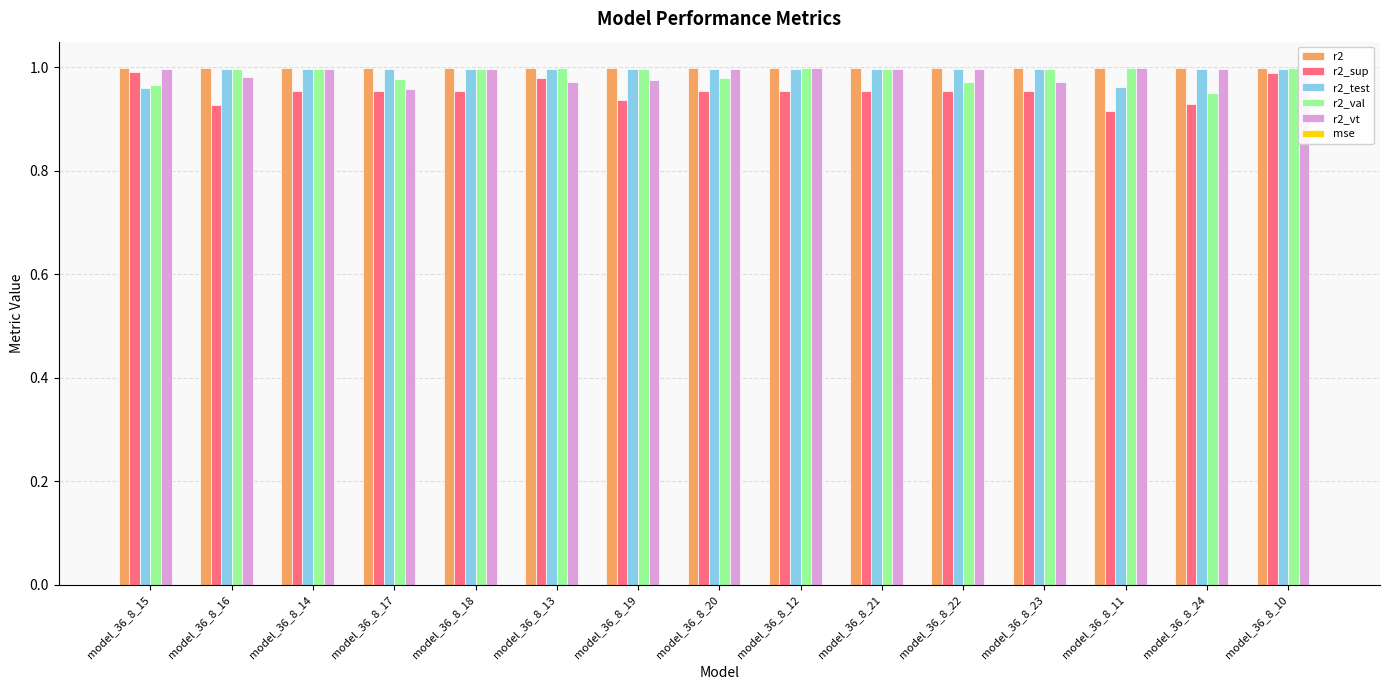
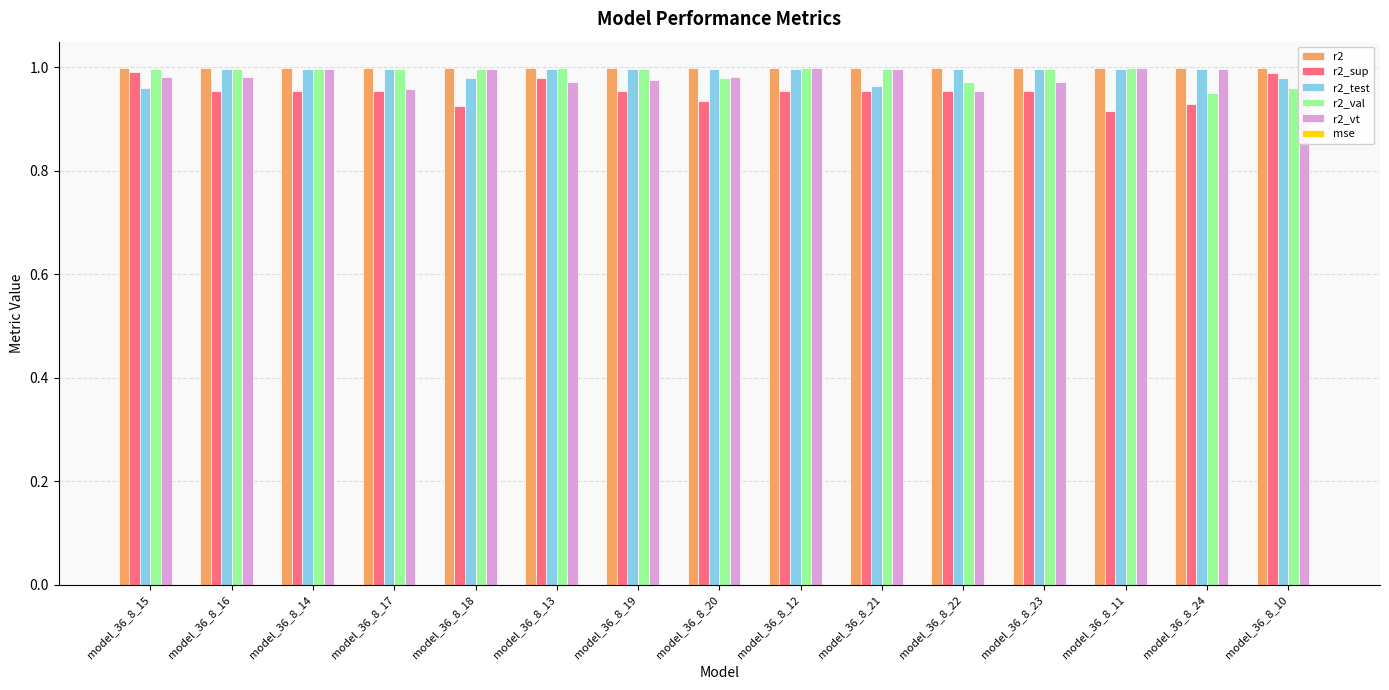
r2_val, model_36_8_15: 0.96 -> 1.00
r2_vt, model_36_8_15: 1.00 -> 0.98
r2_sup, model_36_8_16: 0.93 -> 0.95
r2_val, model_36_8_17: 0.98 -> 1.00
r2_sup, model_36_8_18: 0.95 -> 0.93
r2_test, model_36_8_18: 1.00 -> 0.98
r2_sup, model_36_8_19: 0.94 -> 0.95
r2_sup, model_36_8_20: 0.95 -> 0.94
r2_vt, model_36_8_20: 1.00 -> 0.98
r2_test, model_36_8_21: 1.00 -> 0.96
r2_vt, model_36_8_22: 1.00 -> 0.95
r2_test, model_36_8_11: 0.96 -> 1.00
r2_test, model_36_8_10: 1.00 -> 0.98
r2_val, model_36_8_10: 1.00 -> 0.96
